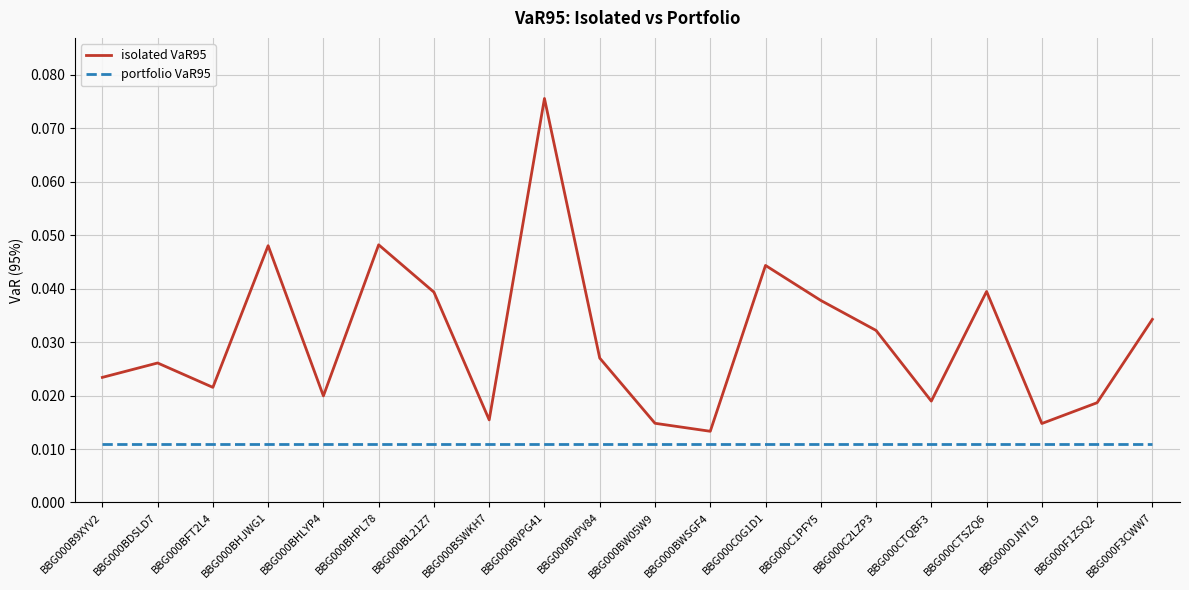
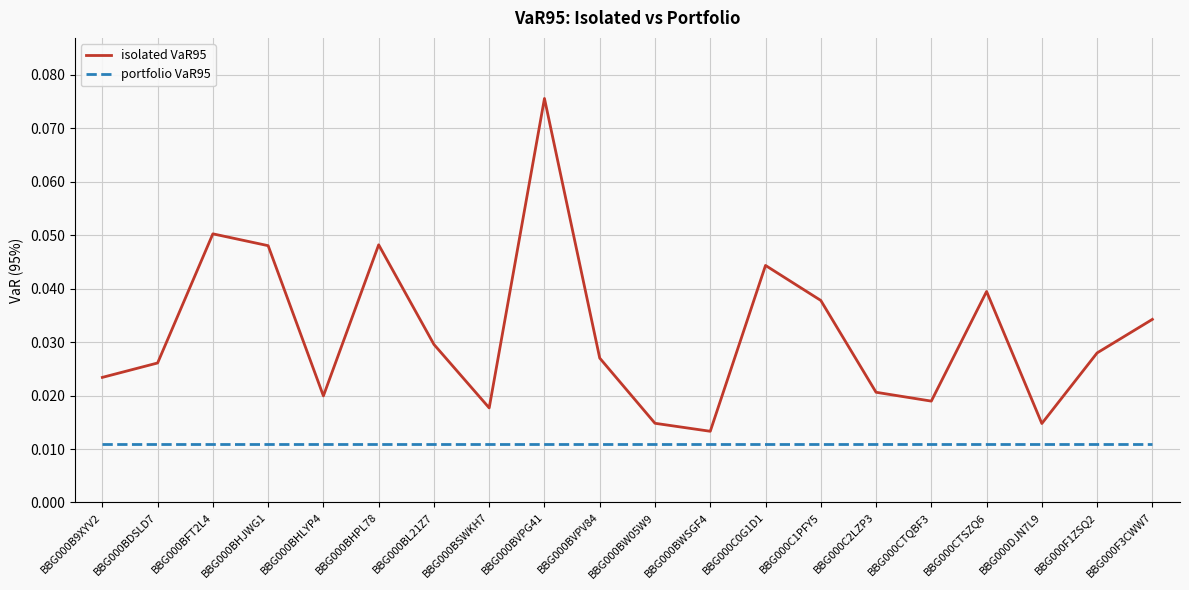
isolated VaR95, BBG000BFT2L4: 0.022 -> 0.050
isolated VaR95, BBG000BL21Z7: 0.039 -> 0.030
isolated VaR95, BBG000BSWKH7: 0.015 -> 0.018
isolated VaR95, BBG000C2LZP3: 0.032 -> 0.021
isolated VaR95, BBG000F1ZSQ2: 0.019 -> 0.028
